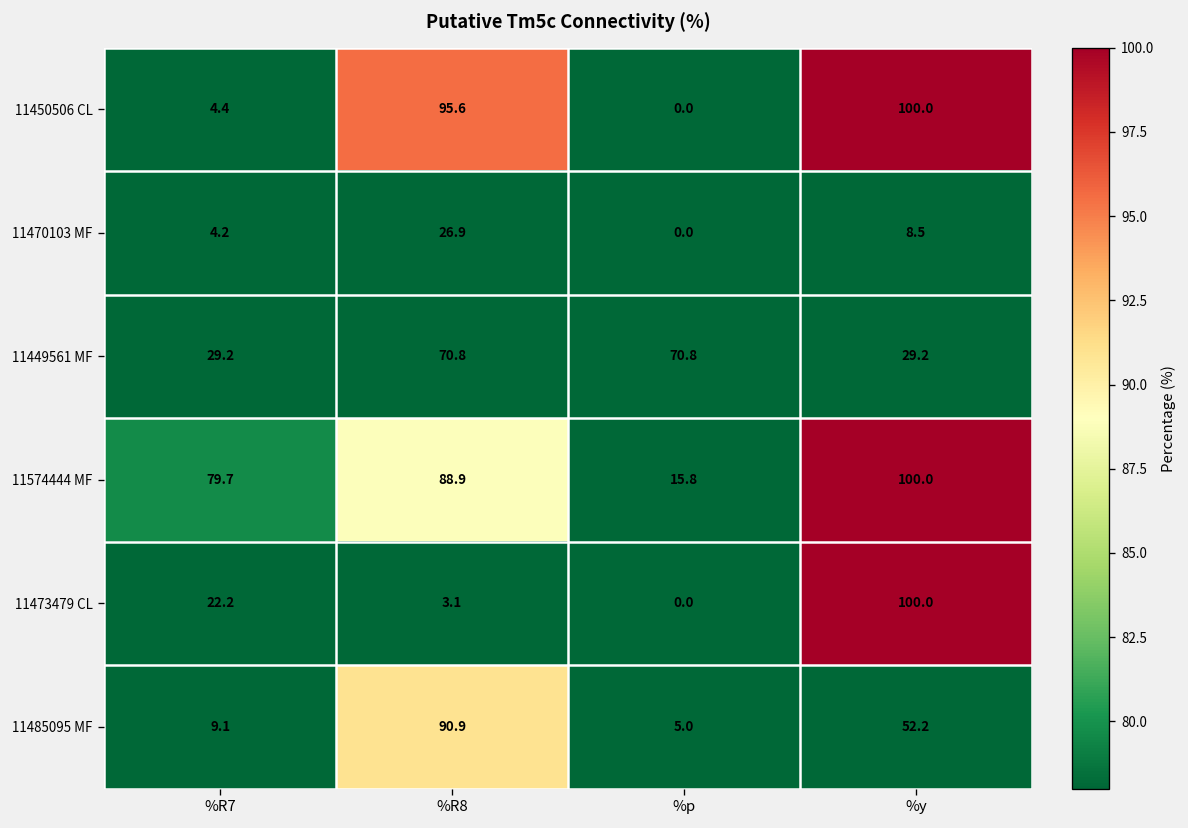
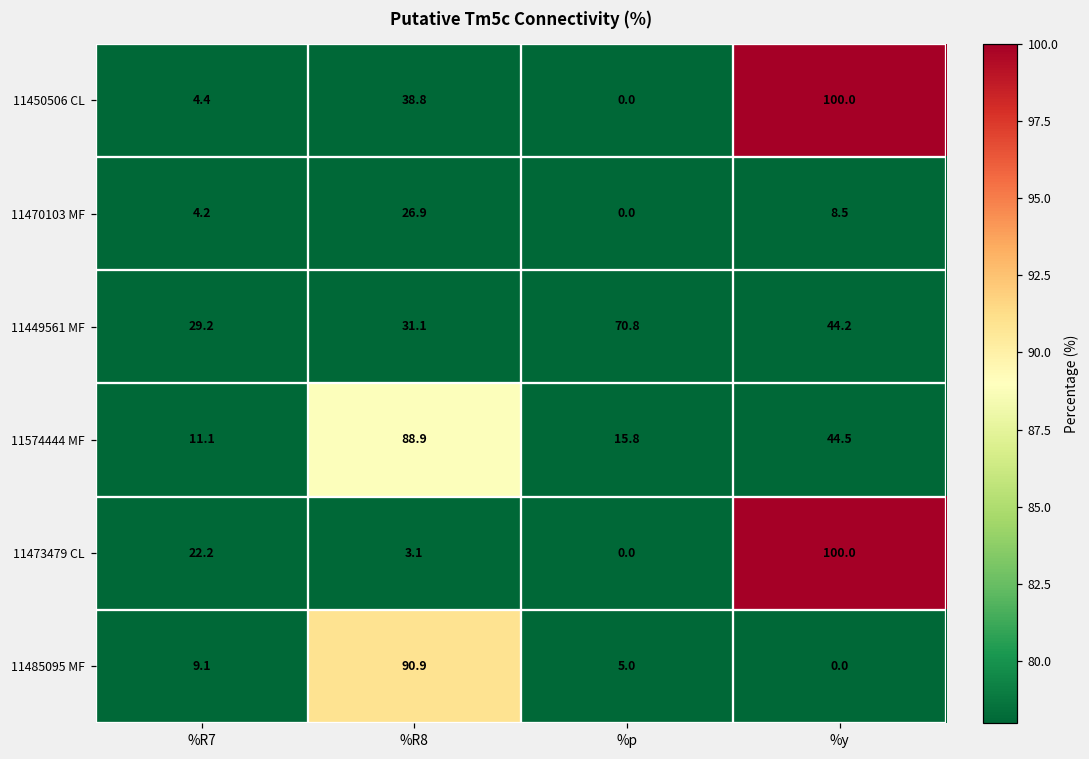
11450506 CL, %R8: 95.6 -> 38.8
11449561 MF, %R8: 70.8 -> 31.1
11449561 MF, %y: 29.2 -> 44.2
11574444 MF, %R7: 79.7 -> 11.1
11574444 MF, %y: 100.0 -> 44.5
11485095 MF, %y: 52.2 -> 0.0
